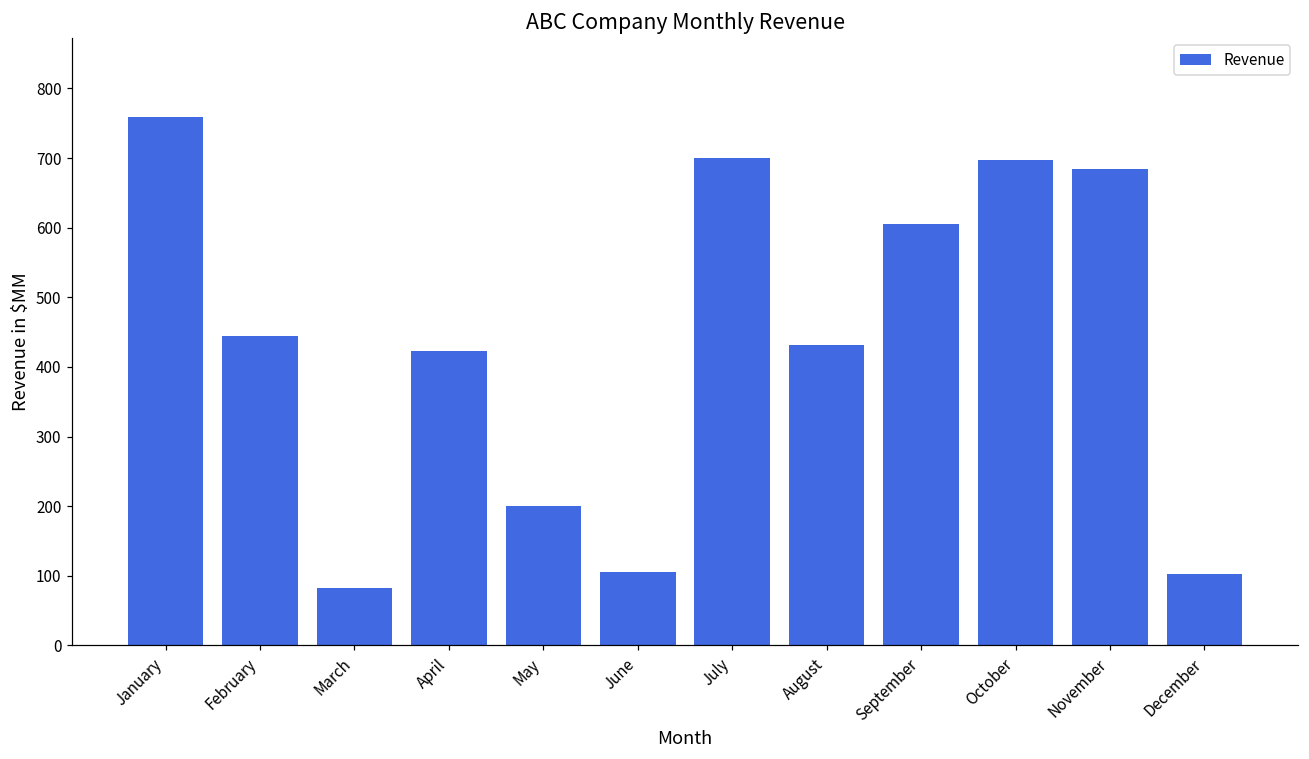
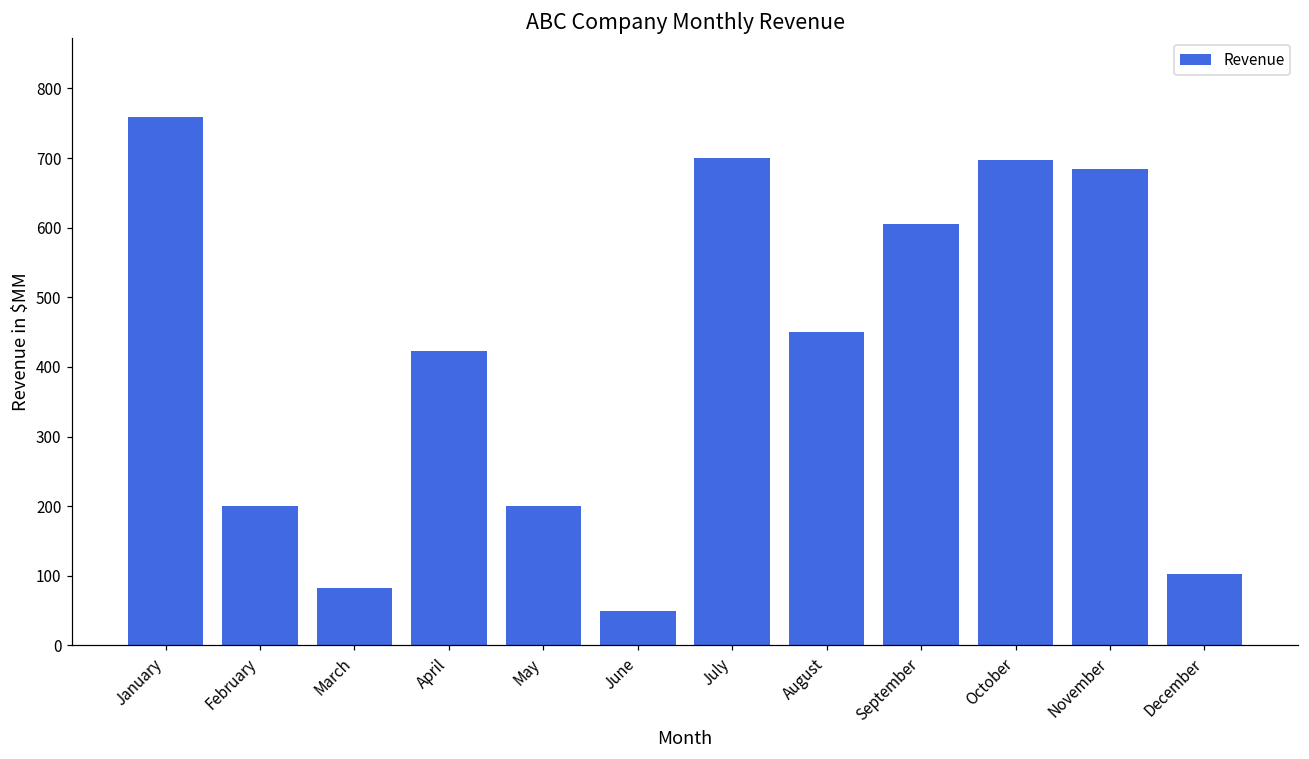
February: 440 -> 200
June: 110 -> 50
August: 430 -> 450
